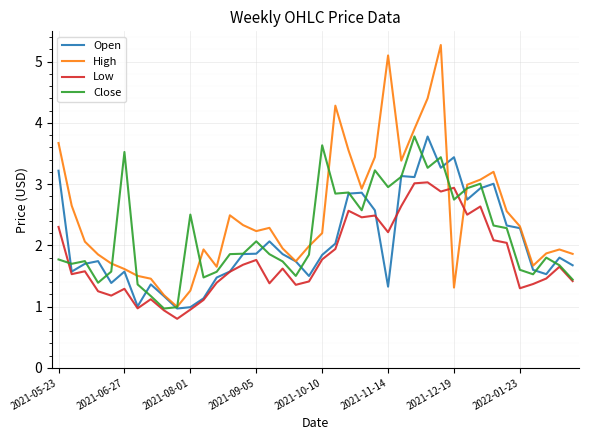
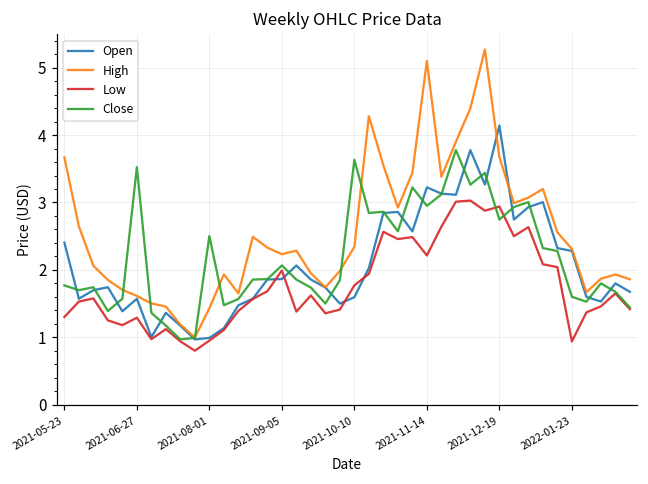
Open, 2021-05-23: 3.2 -> 2.4
Low, 2021-05-23: 2.3 -> 1.3
High, 2021-08-01: 1.3 -> 1.4
Low, 2021-09-05: 1.8 -> 2.0
Open, 2021-10-10: 1.8 -> 1.6
High, 2021-10-10: 2.2 -> 2.3
Open, 2021-11-14: 1.3 -> 3.2
Open, 2021-12-19: 3.4 -> 4.1
High, 2021-12-19: 1.3 -> 3.7
Low, 2022-01-23: 1.3 -> 0.9
